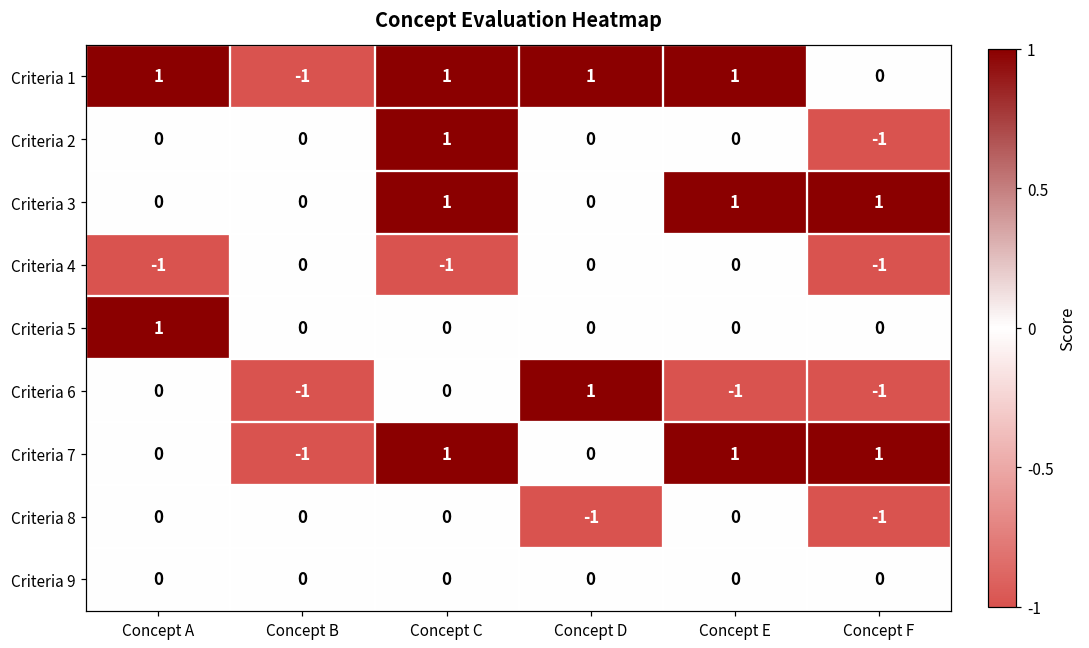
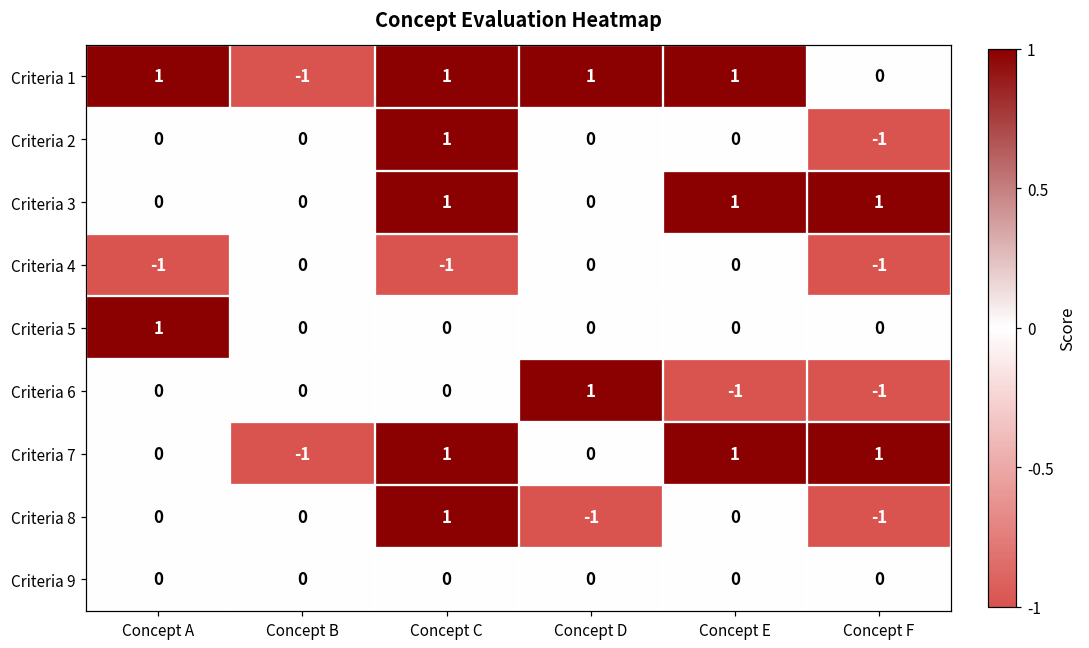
Criteria 6, Concept B: -1 -> 0
Criteria 8, Concept C: 0 -> 1
